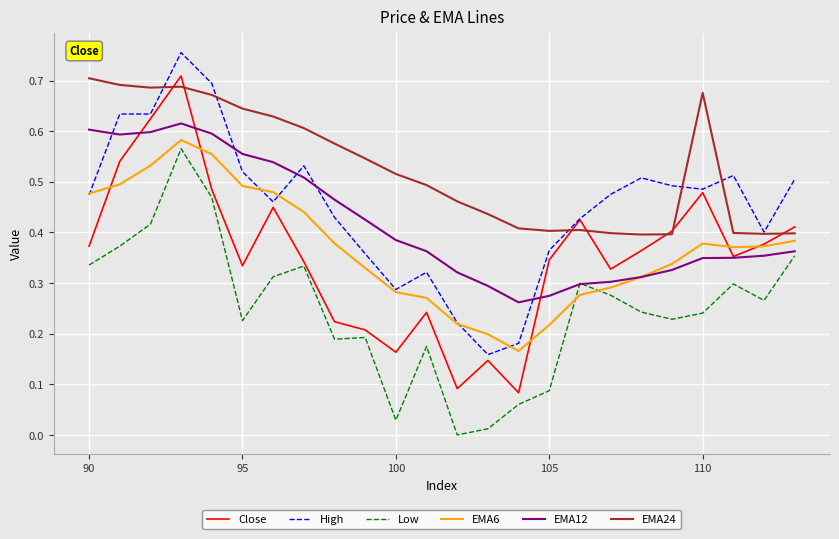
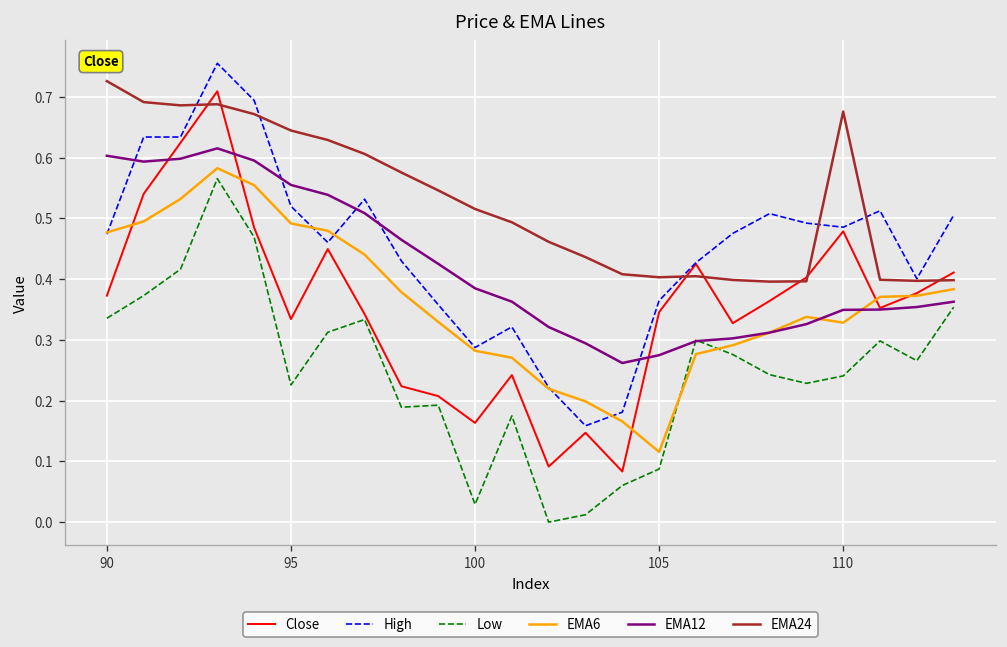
EMA24, 90: 0.70 -> 0.73
EMA6, 105: 0.22 -> 0.12
EMA6, 110: 0.38 -> 0.33
